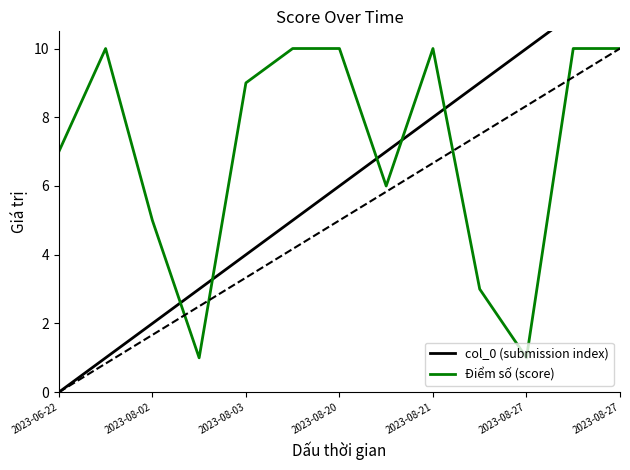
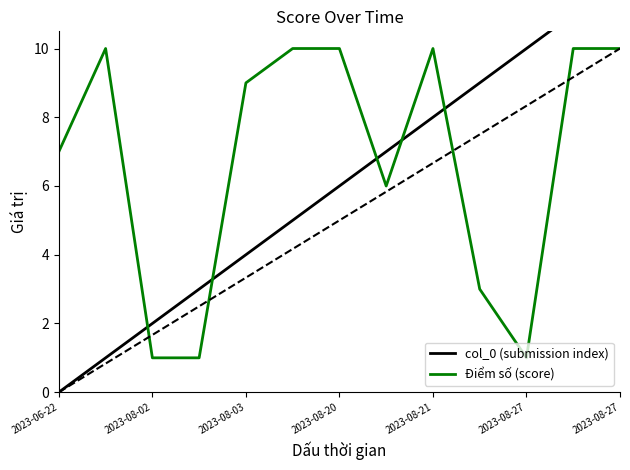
Điểm số (score), 2023-08-02: 5 -> 1
